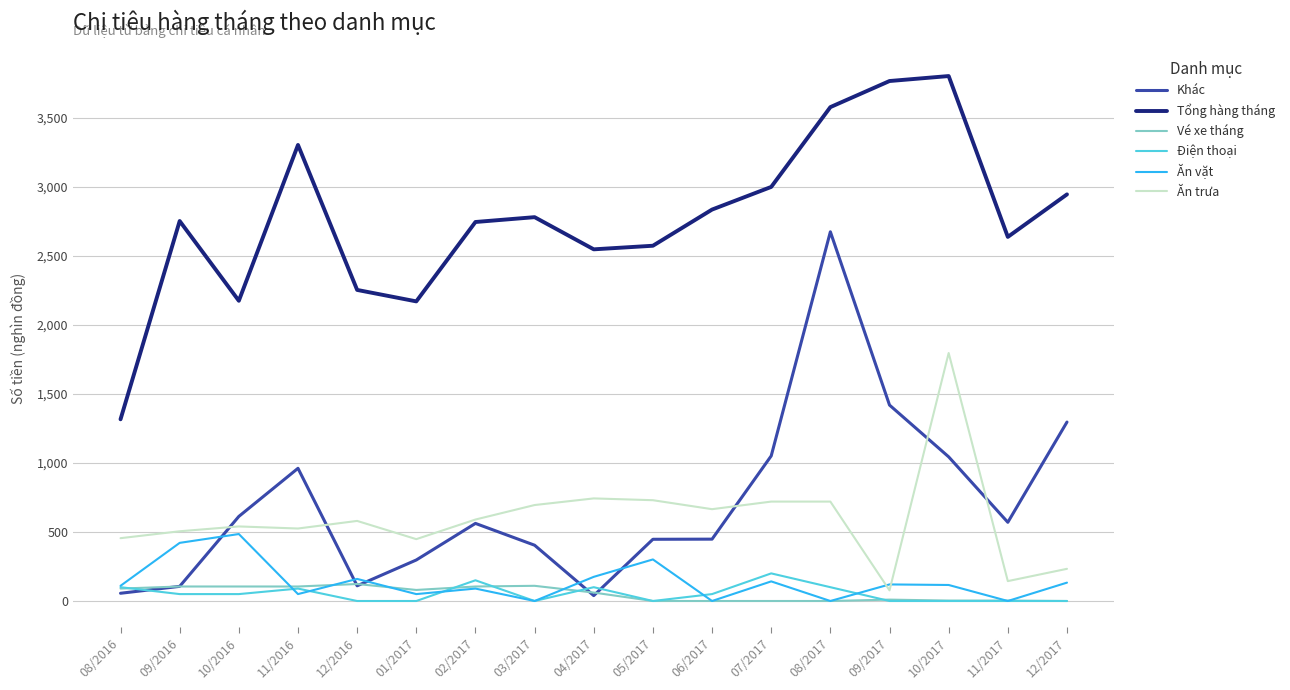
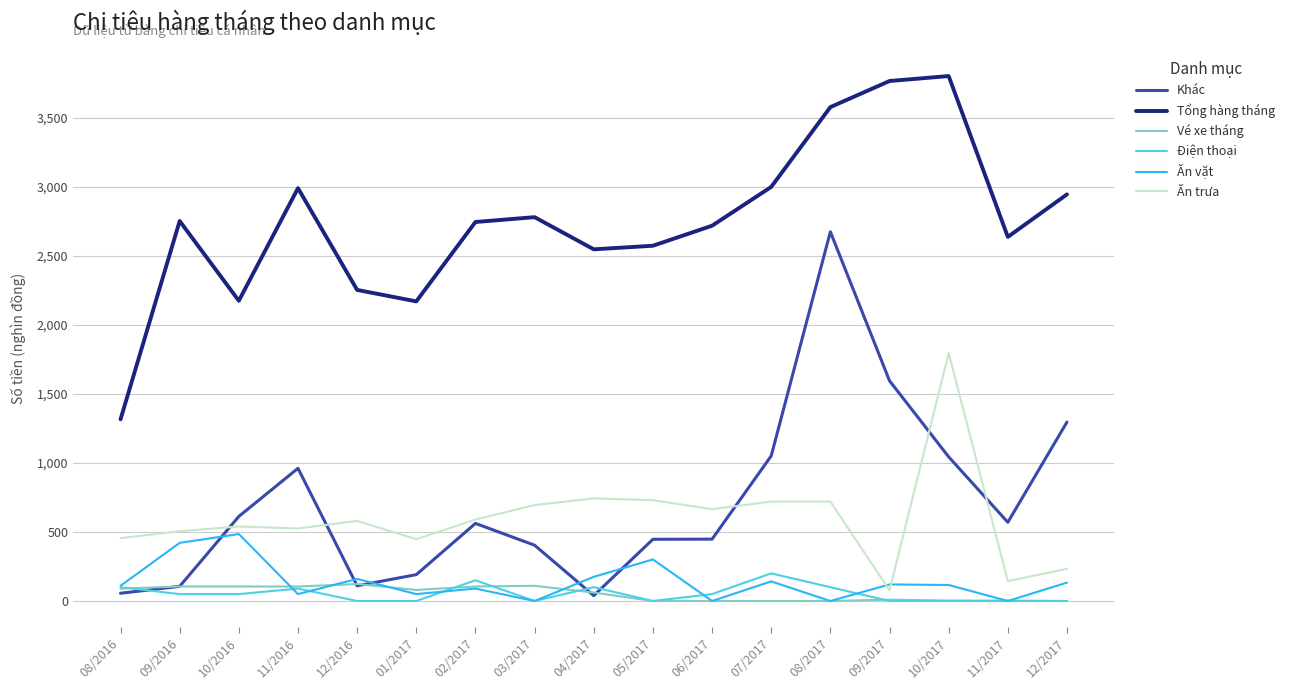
Tổng hàng tháng, 11/2016: 3,300 -> 2,990
Khác, 01/2017: 300 -> 190
Tổng hàng tháng, 06/2017: 2,840 -> 2,720
Khác, 09/2017: 1,420 -> 1,600
